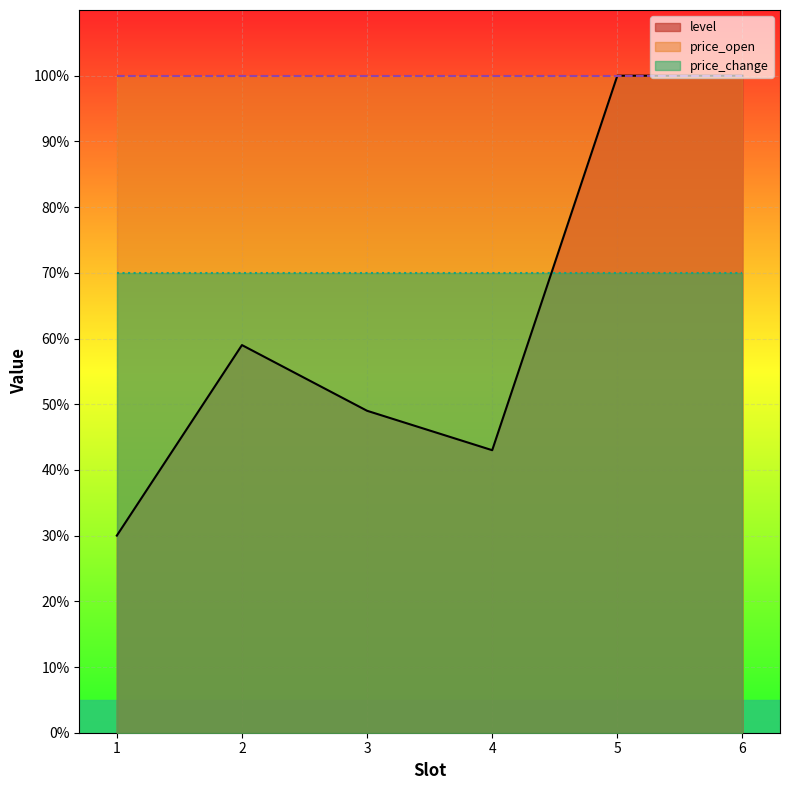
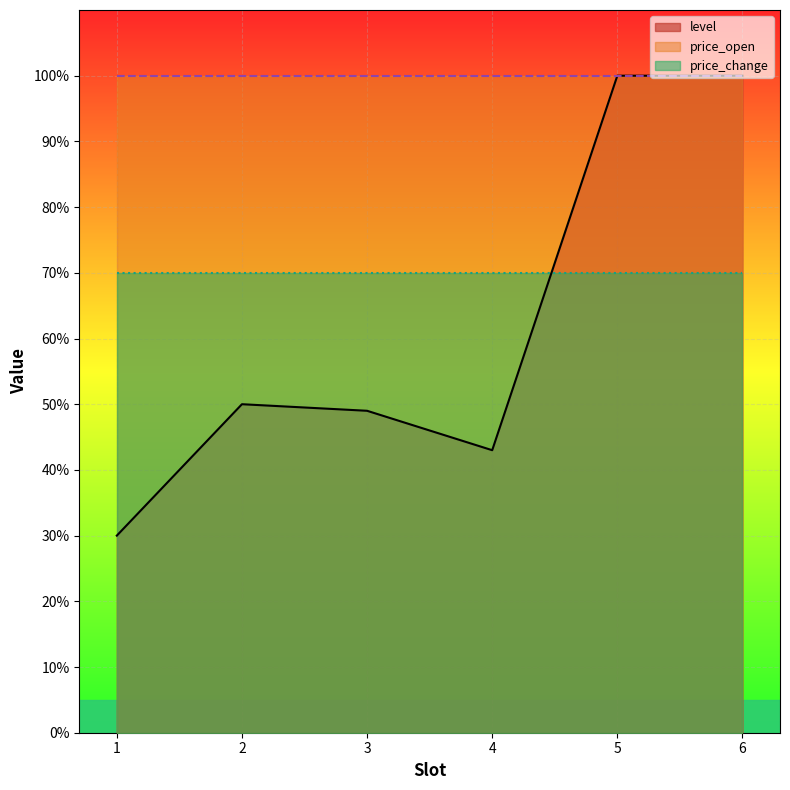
level, 2: 59% -> 50%
